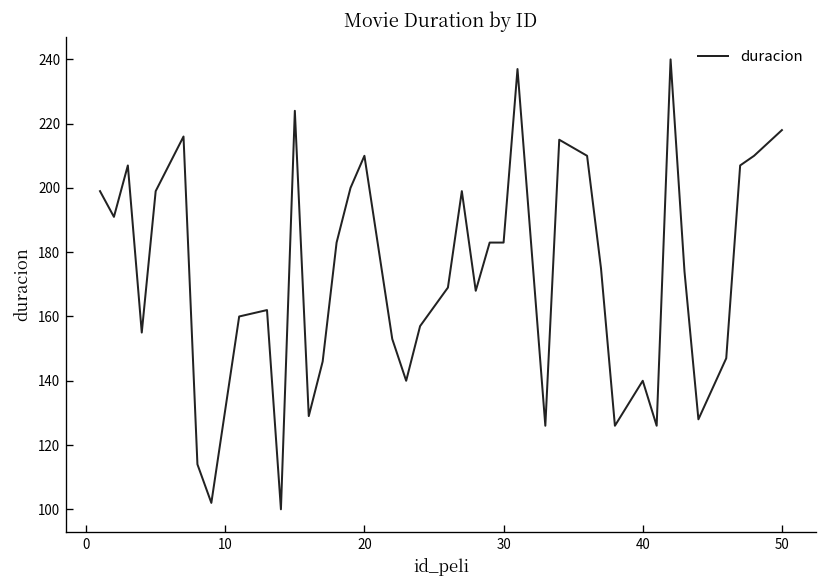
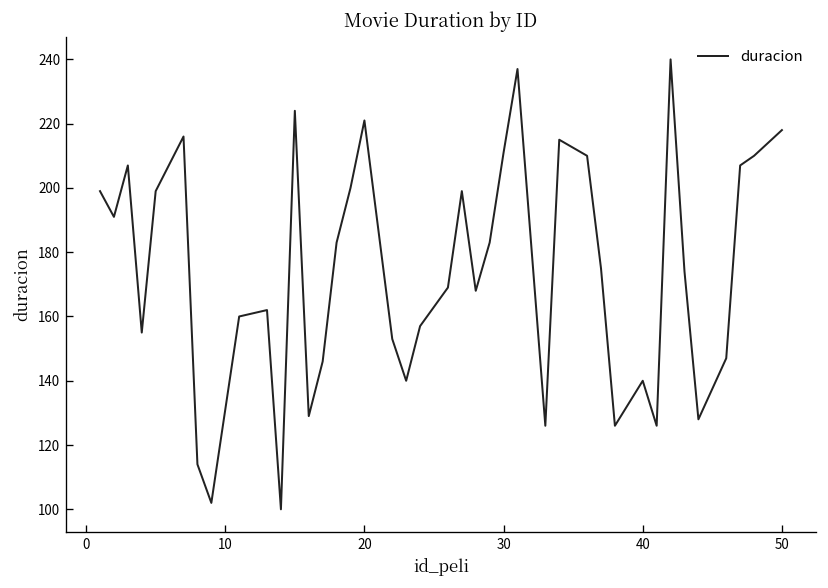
20: 210 -> 221
30: 183 -> 211
